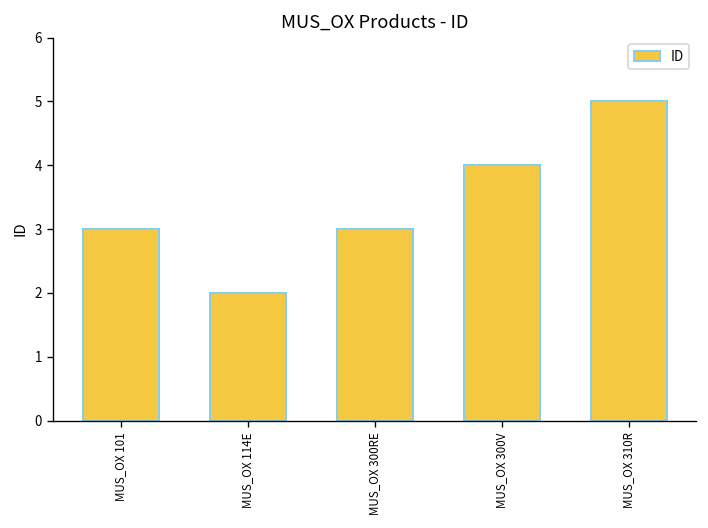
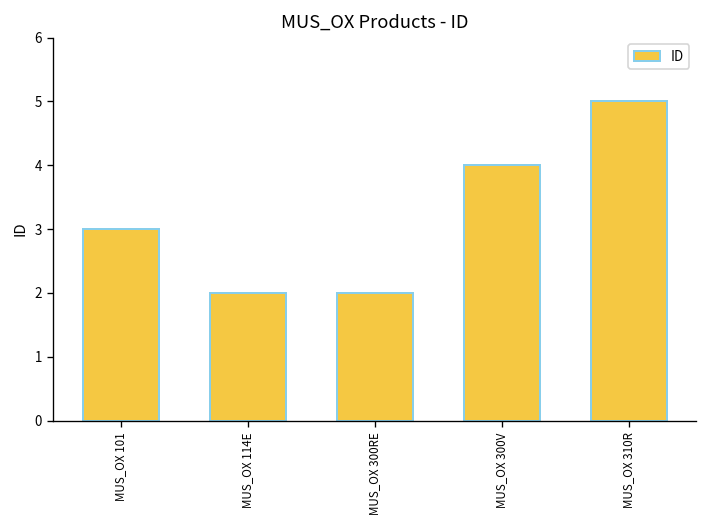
MUS_OX 300RE: 3 -> 2
